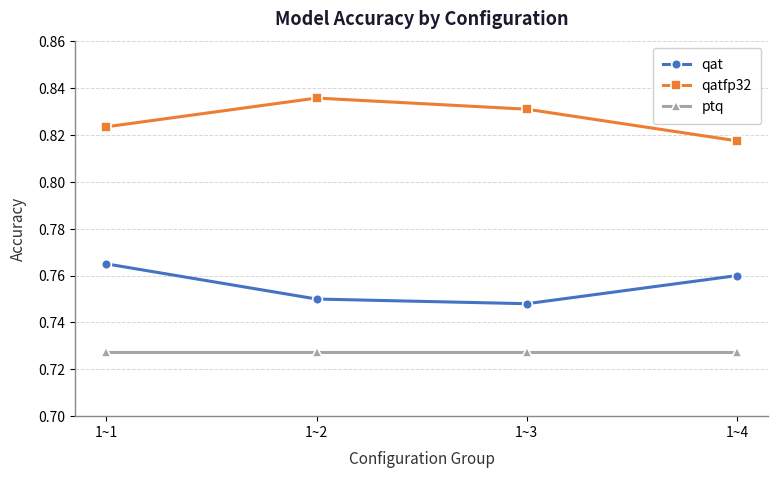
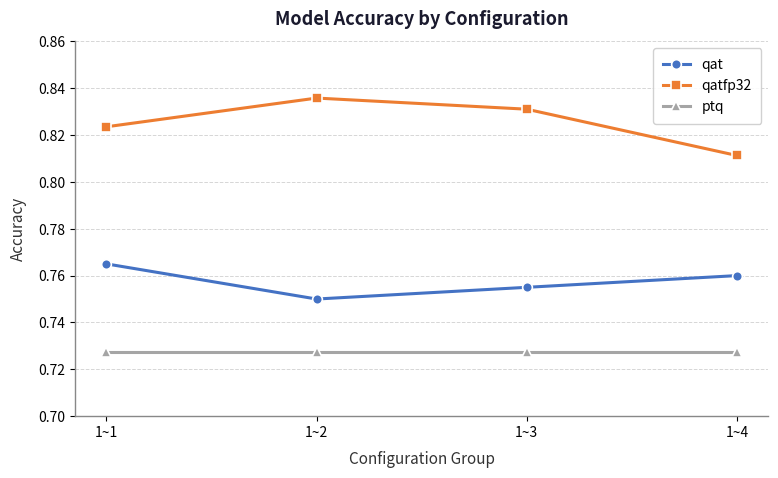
qat, 1~3: 0.748 -> 0.755
qatfp32, 1~4: 0.818 -> 0.811
